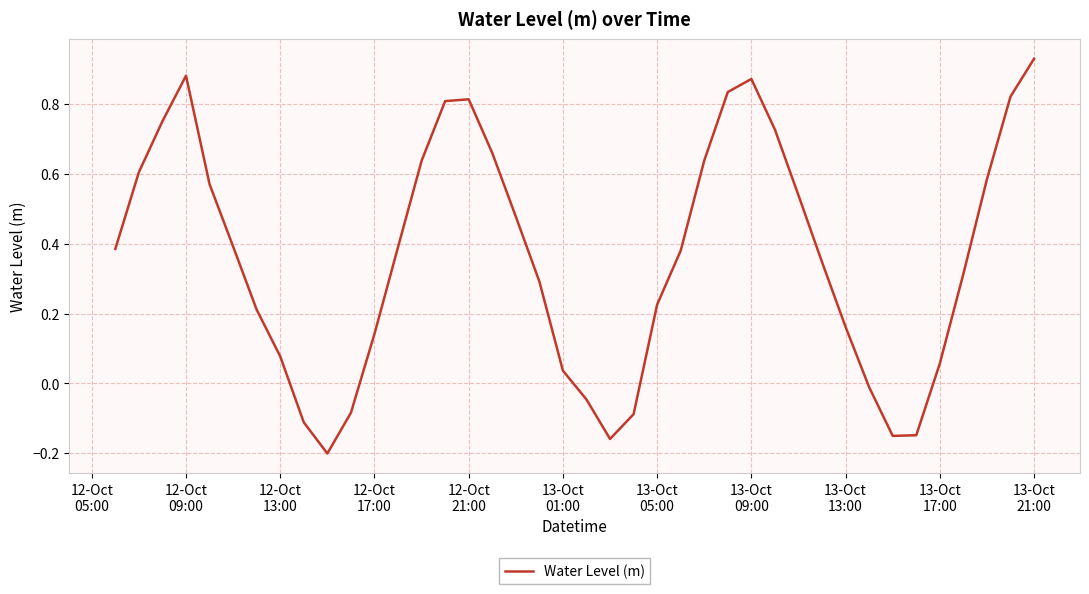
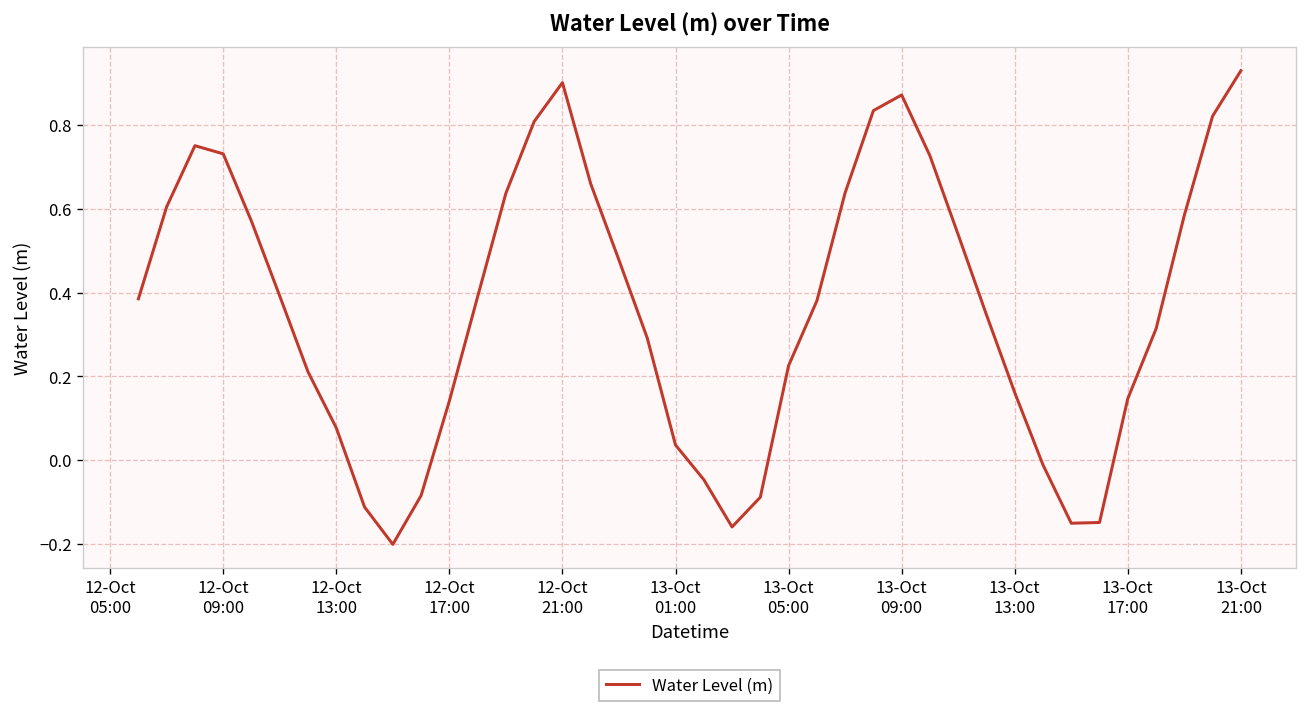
12-Oct 09:00: 0.88 -> 0.73
12-Oct 21:00: 0.81 -> 0.90
13-Oct 17:00: 0.06 -> 0.15
